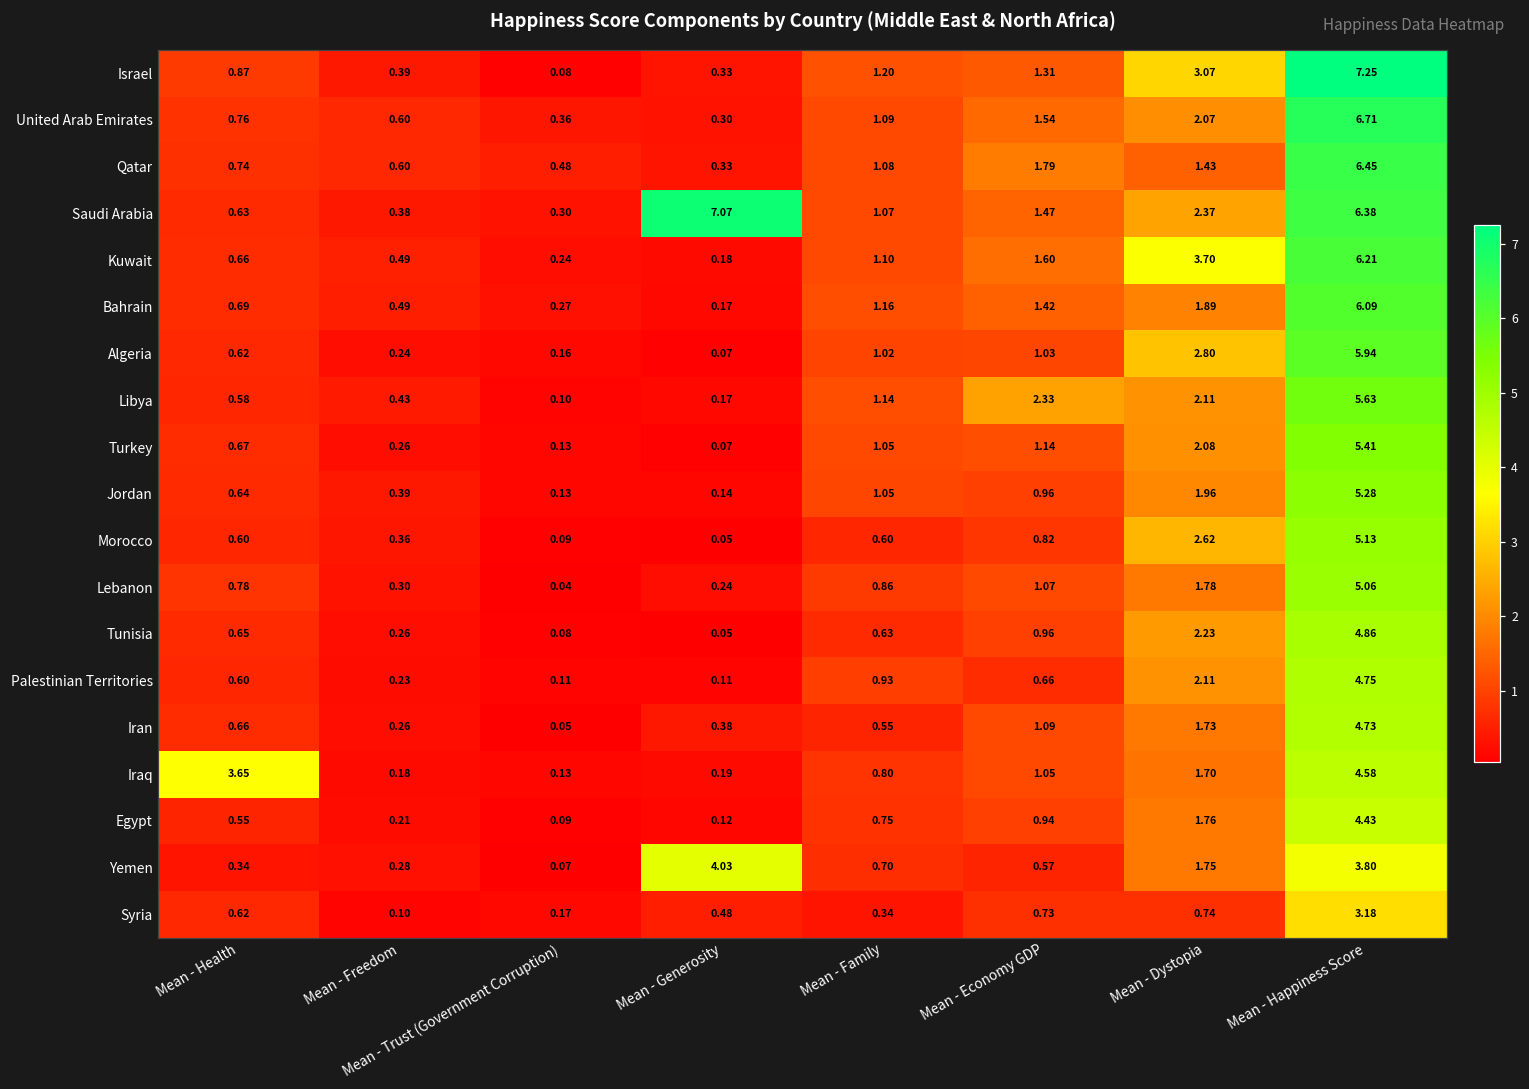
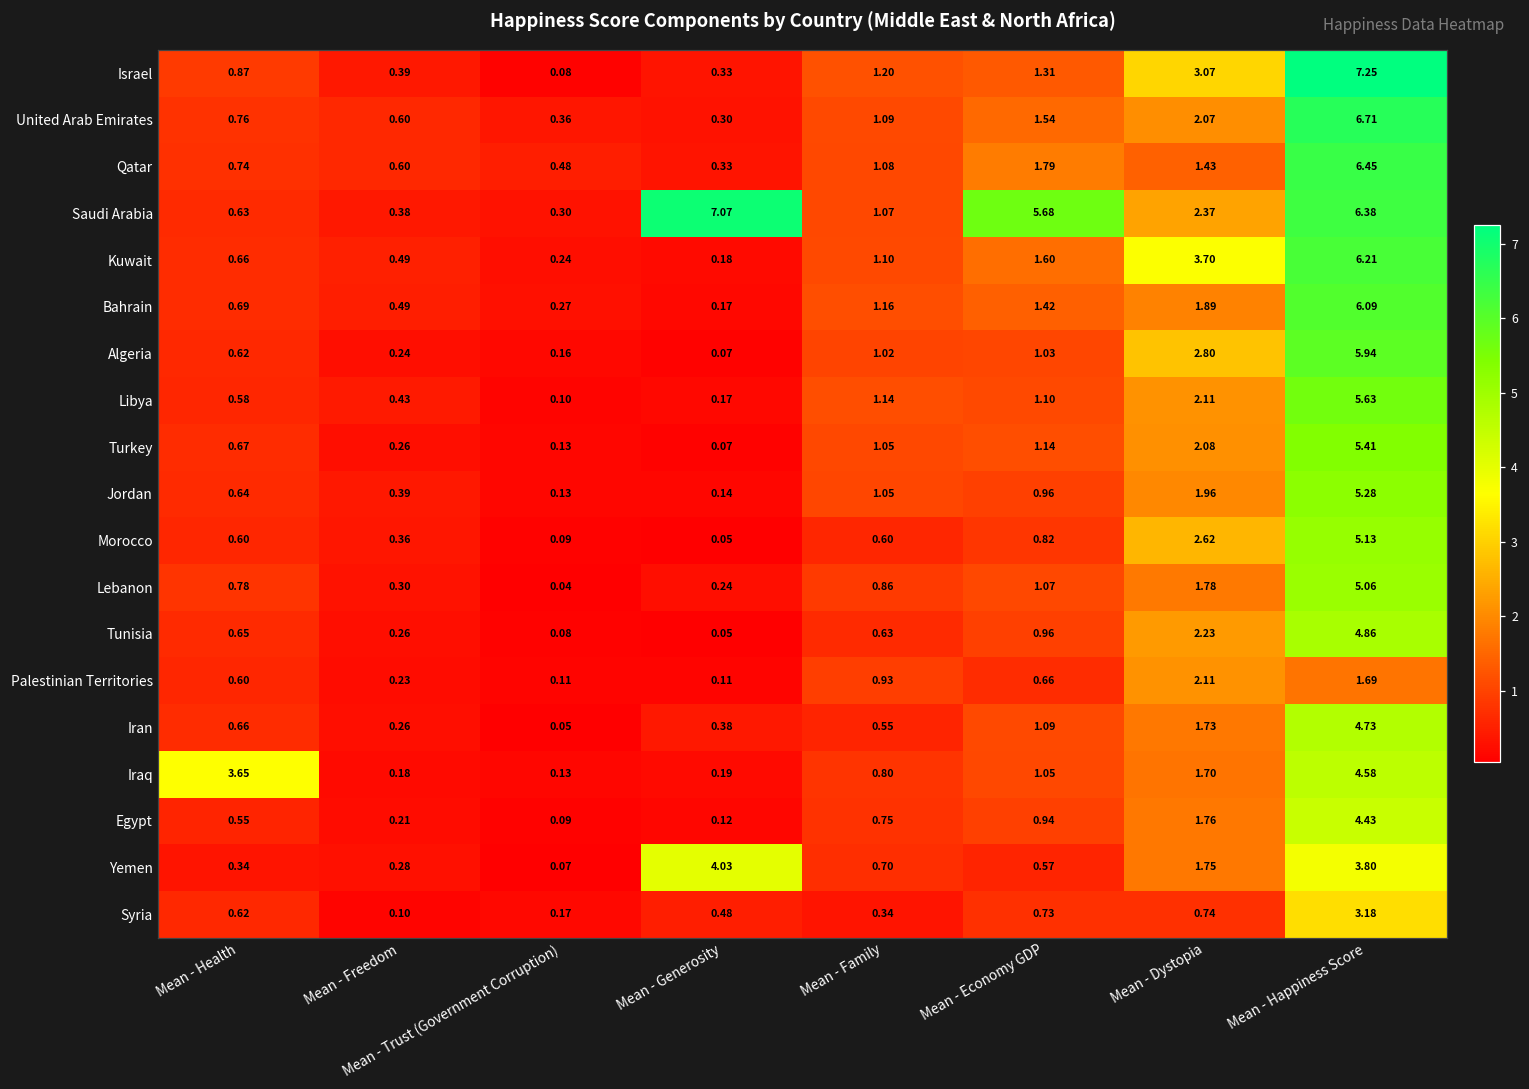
Saudi Arabia, Mean - Economy GDP: 1.47 -> 5.68
Libya, Mean - Economy GDP: 2.33 -> 1.10
Palestinian Territories, Mean - Happiness Score: 4.75 -> 1.69
